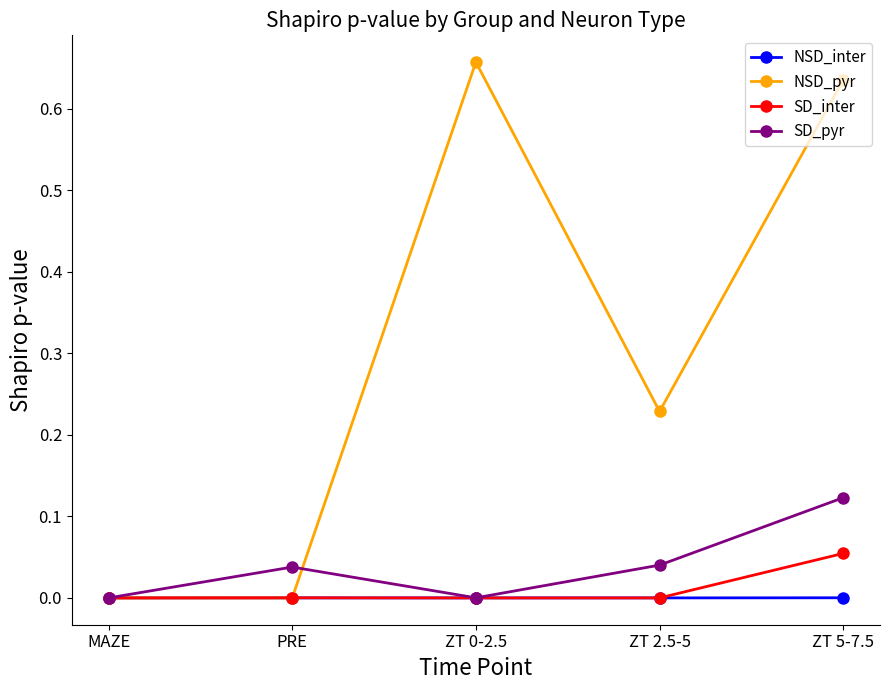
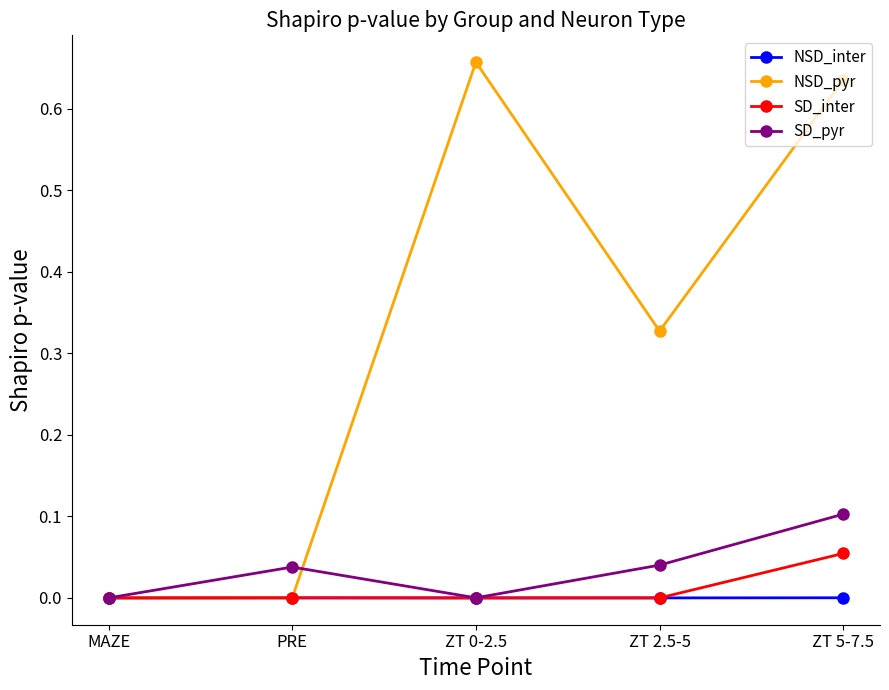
NSD_pyr, ZT 2.5-5: 0.23 -> 0.33
SD_pyr, ZT 5-7.5: 0.12 -> 0.10
